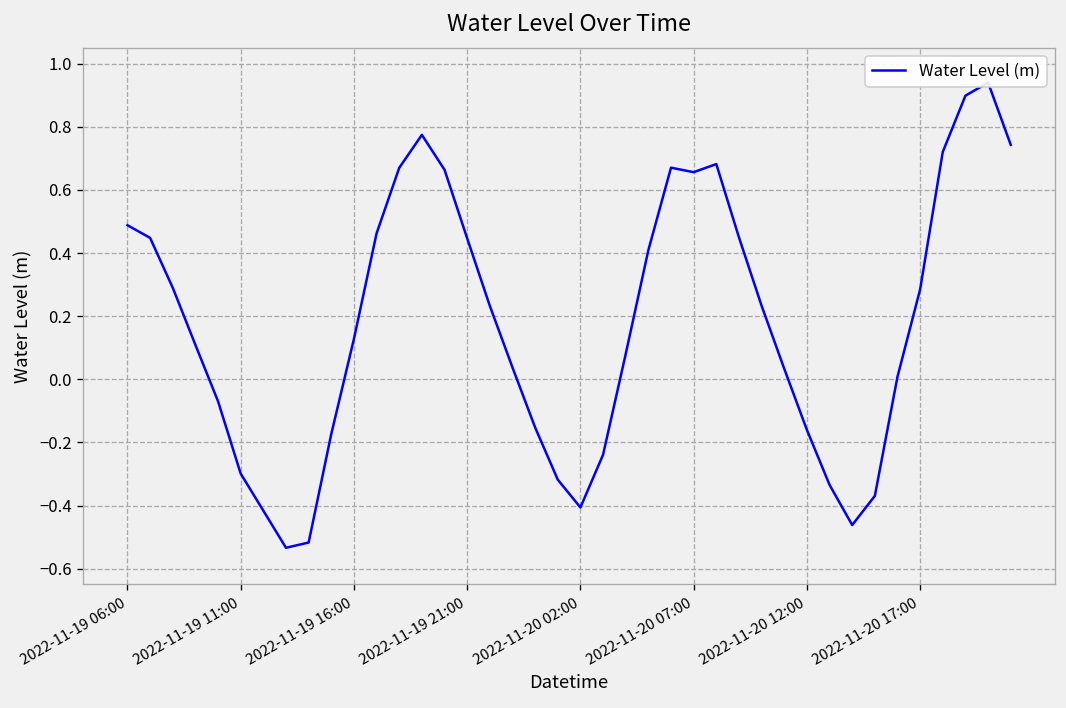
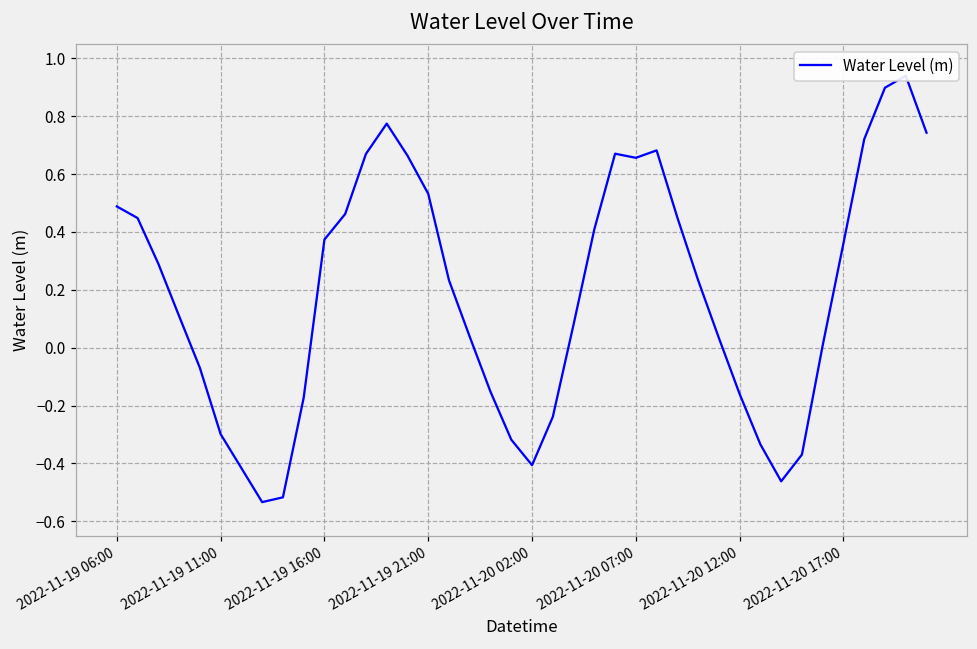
2022-11-19 16:00: 0.13 -> 0.37
2022-11-19 21:00: 0.45 -> 0.53
2022-11-20 17:00: 0.28 -> 0.36
